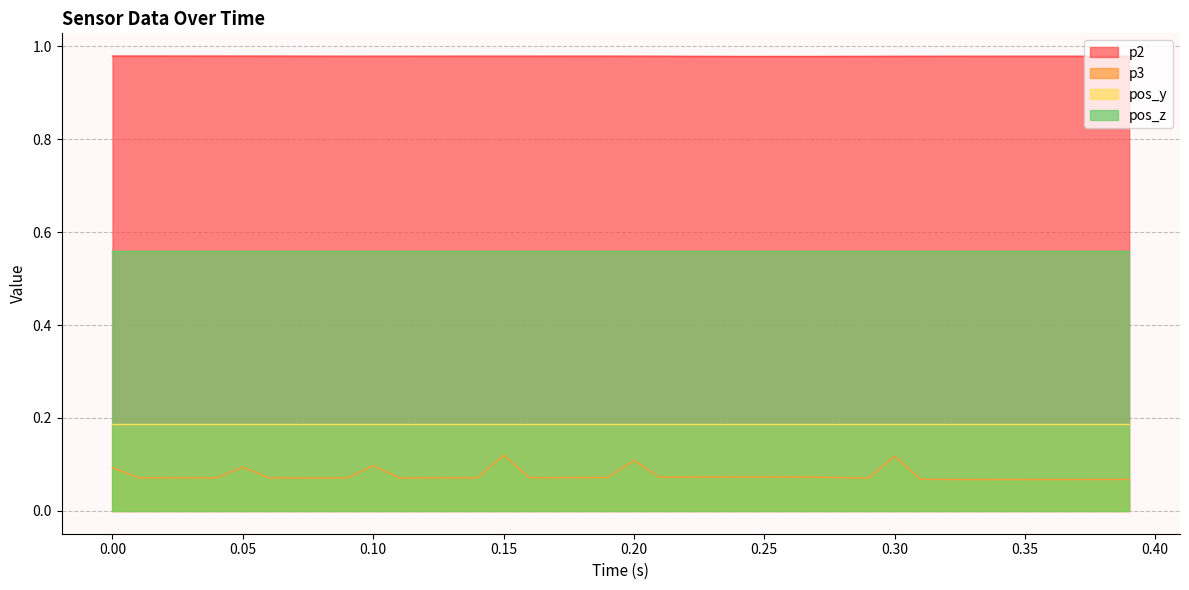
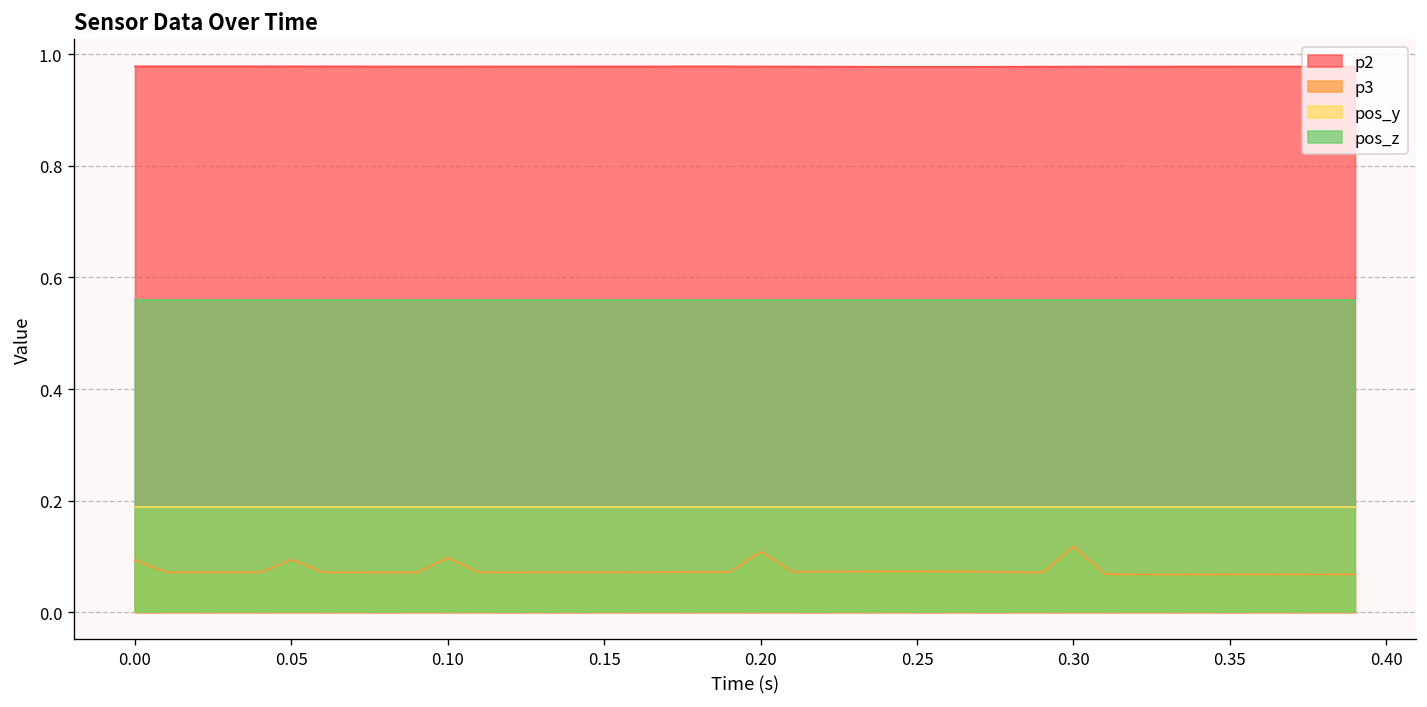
p3, 0.15: 0.12 -> 0.07
